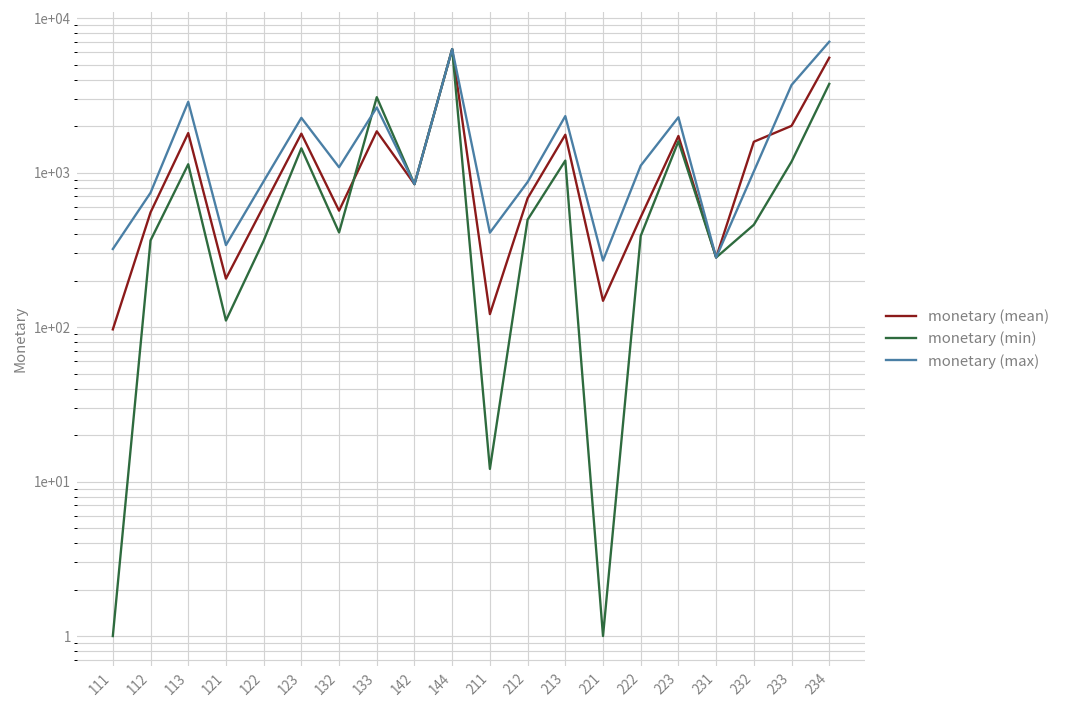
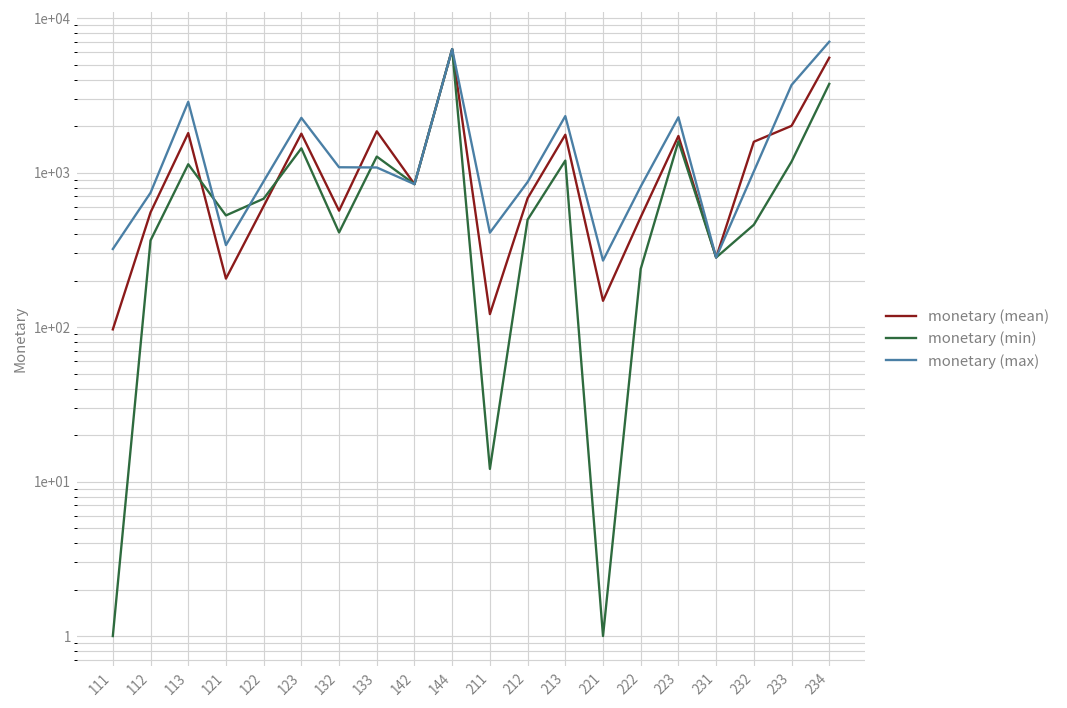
monetary (min), 121: 110 -> 530
monetary (min), 122: 360 -> 700
monetary (min), 133: 3100 -> 1300
monetary (max), 133: 2600 -> 1100
monetary (min), 222: 390 -> 240
monetary (max), 222: 1100 -> 800
